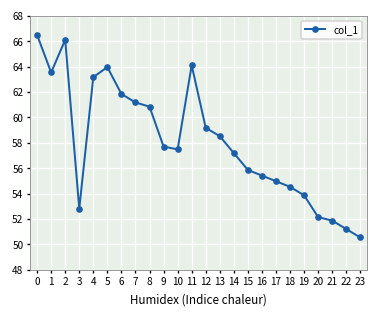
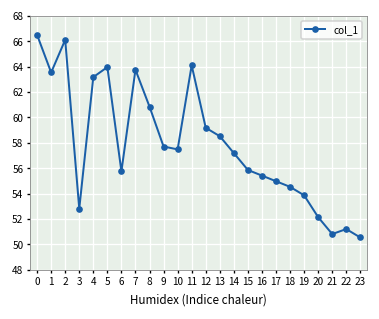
6: 61.8 -> 55.7
7: 61.2 -> 63.8
21: 51.9 -> 50.8
